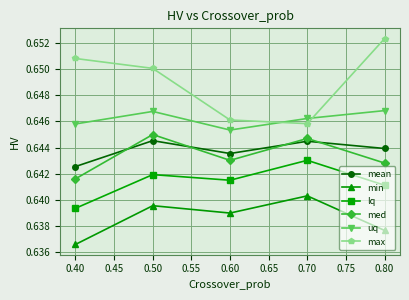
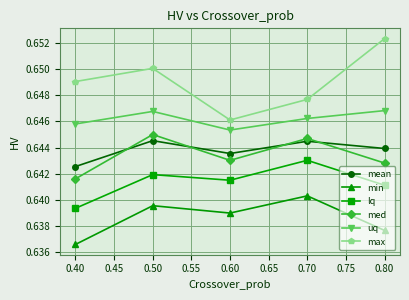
max, 0.40: 0.6508 -> 0.6491
max, 0.70: 0.6458 -> 0.6477
